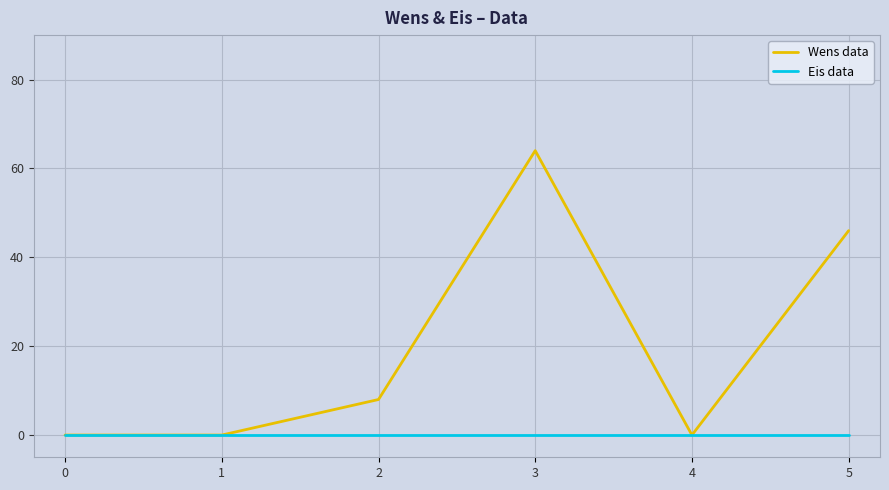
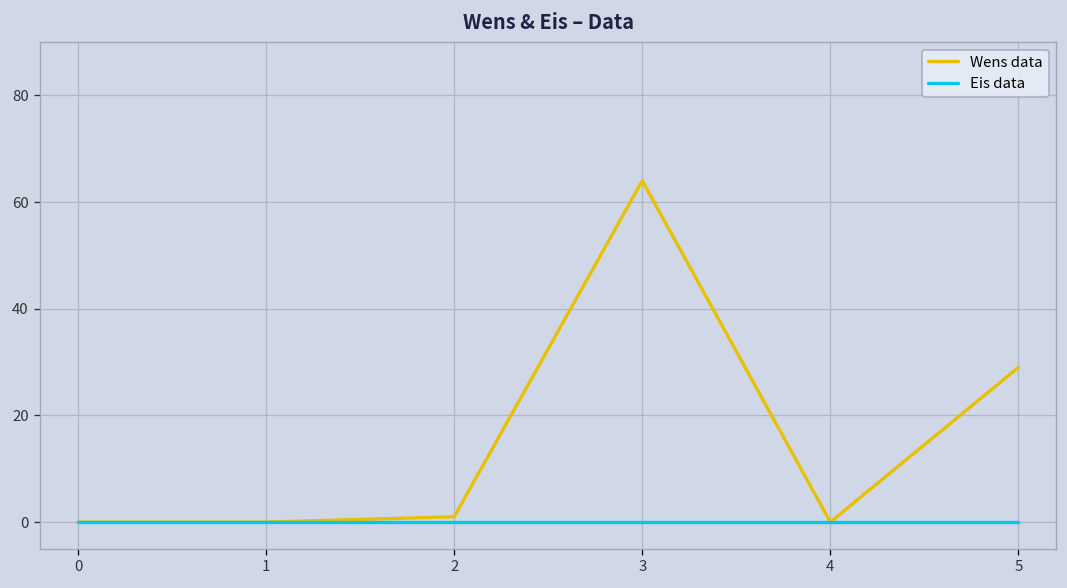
Wens data, 2: 8 -> 1
Wens data, 5: 46 -> 29
